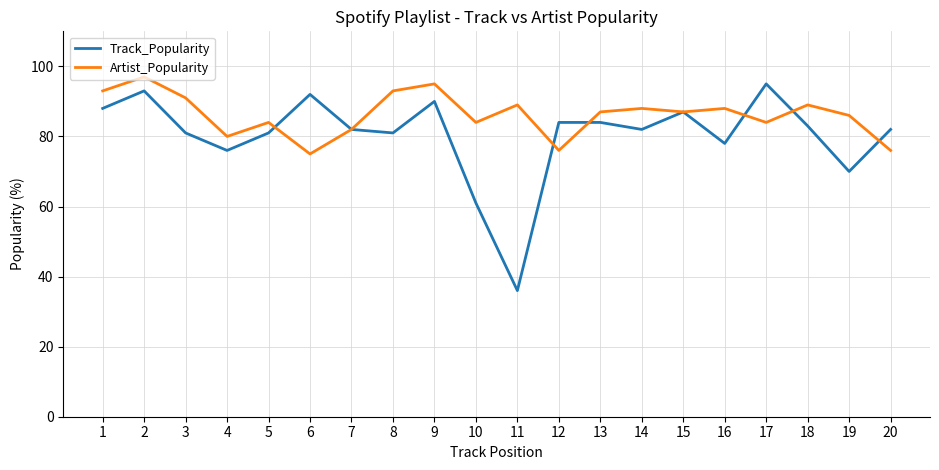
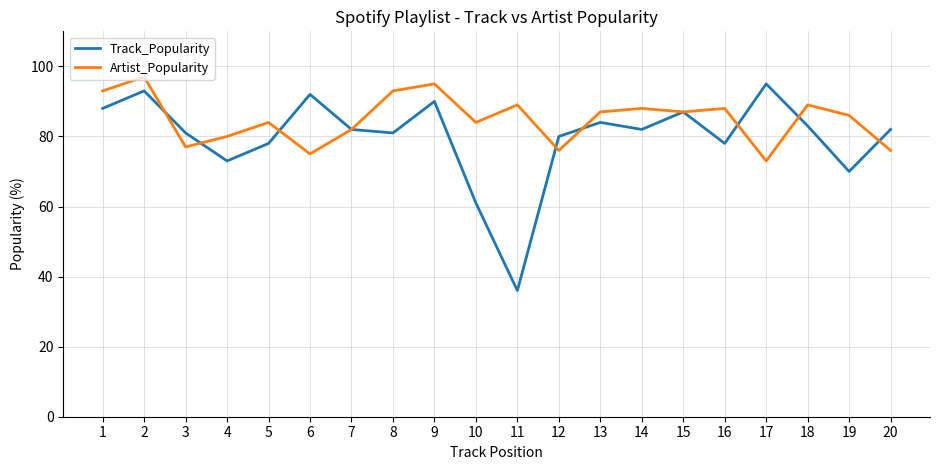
Artist_Popularity, 3: 91 -> 77
Track_Popularity, 4: 76 -> 73
Track_Popularity, 5: 81 -> 78
Track_Popularity, 12: 84 -> 80
Artist_Popularity, 17: 84 -> 73
